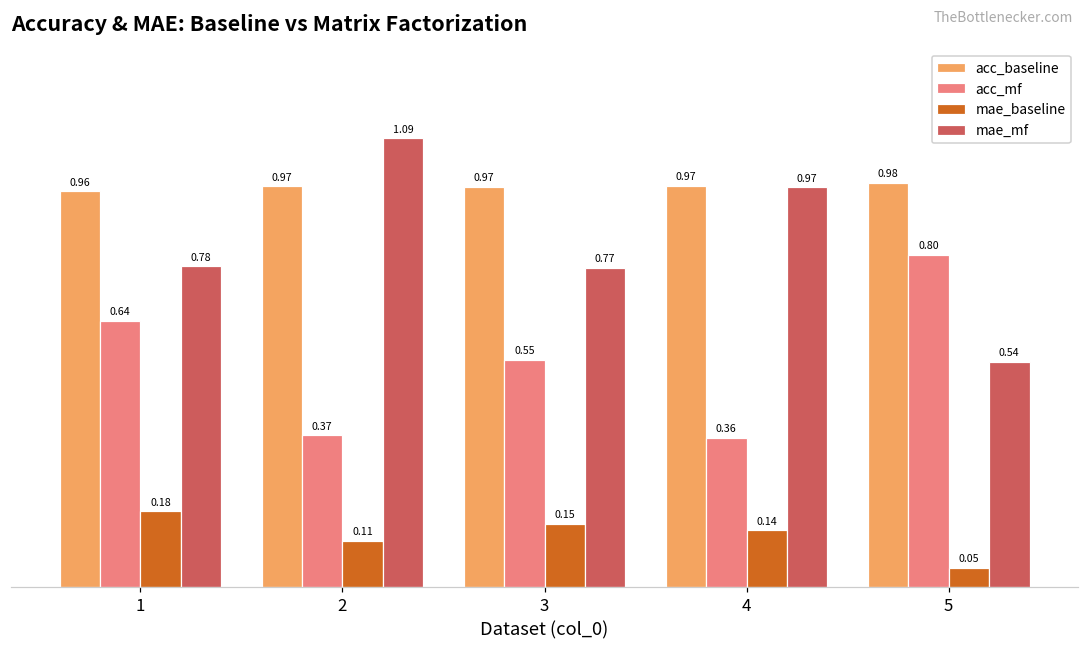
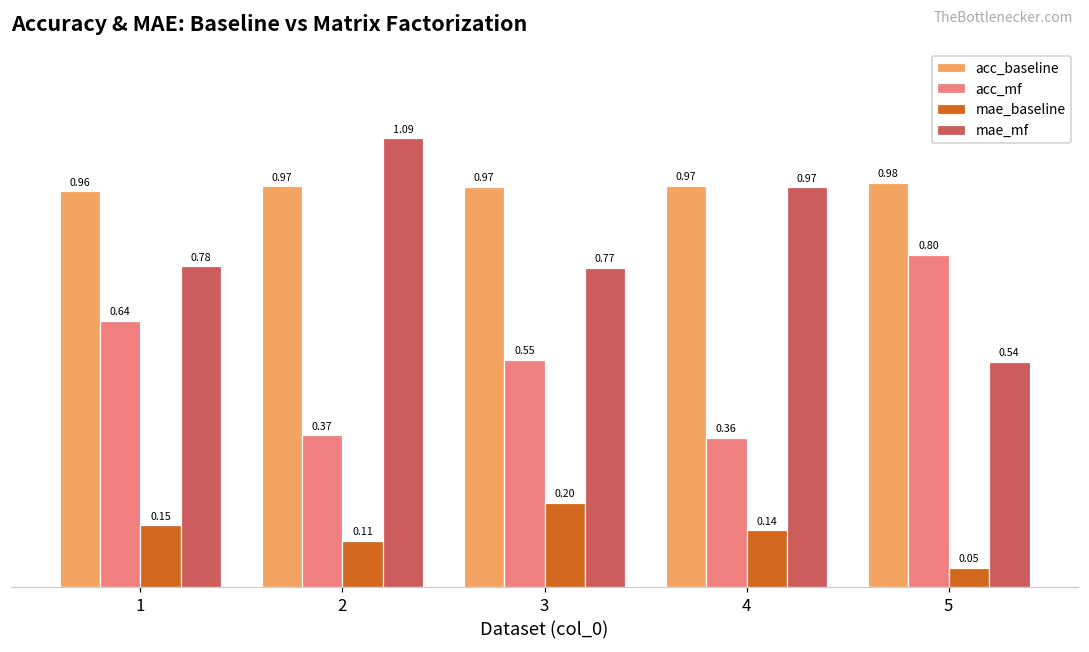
mae_baseline, 1: 0.18 -> 0.15
mae_baseline, 3: 0.15 -> 0.20
